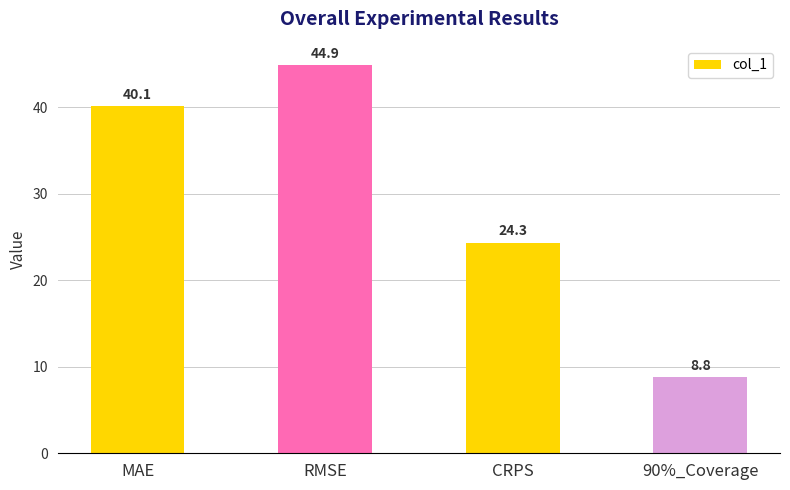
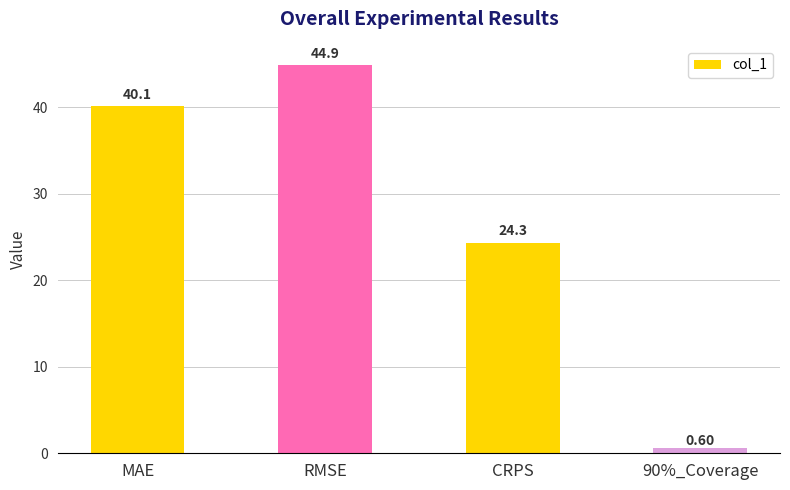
90%_Coverage: 8.8 -> 0.60
